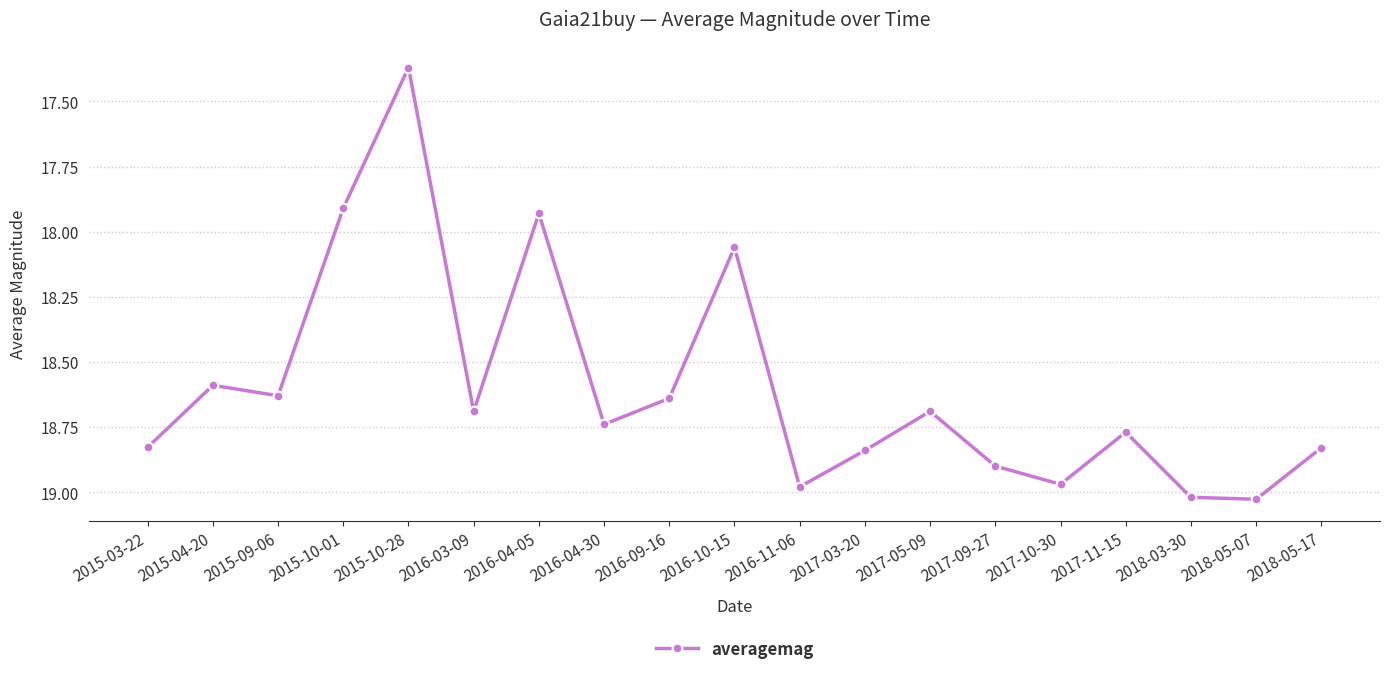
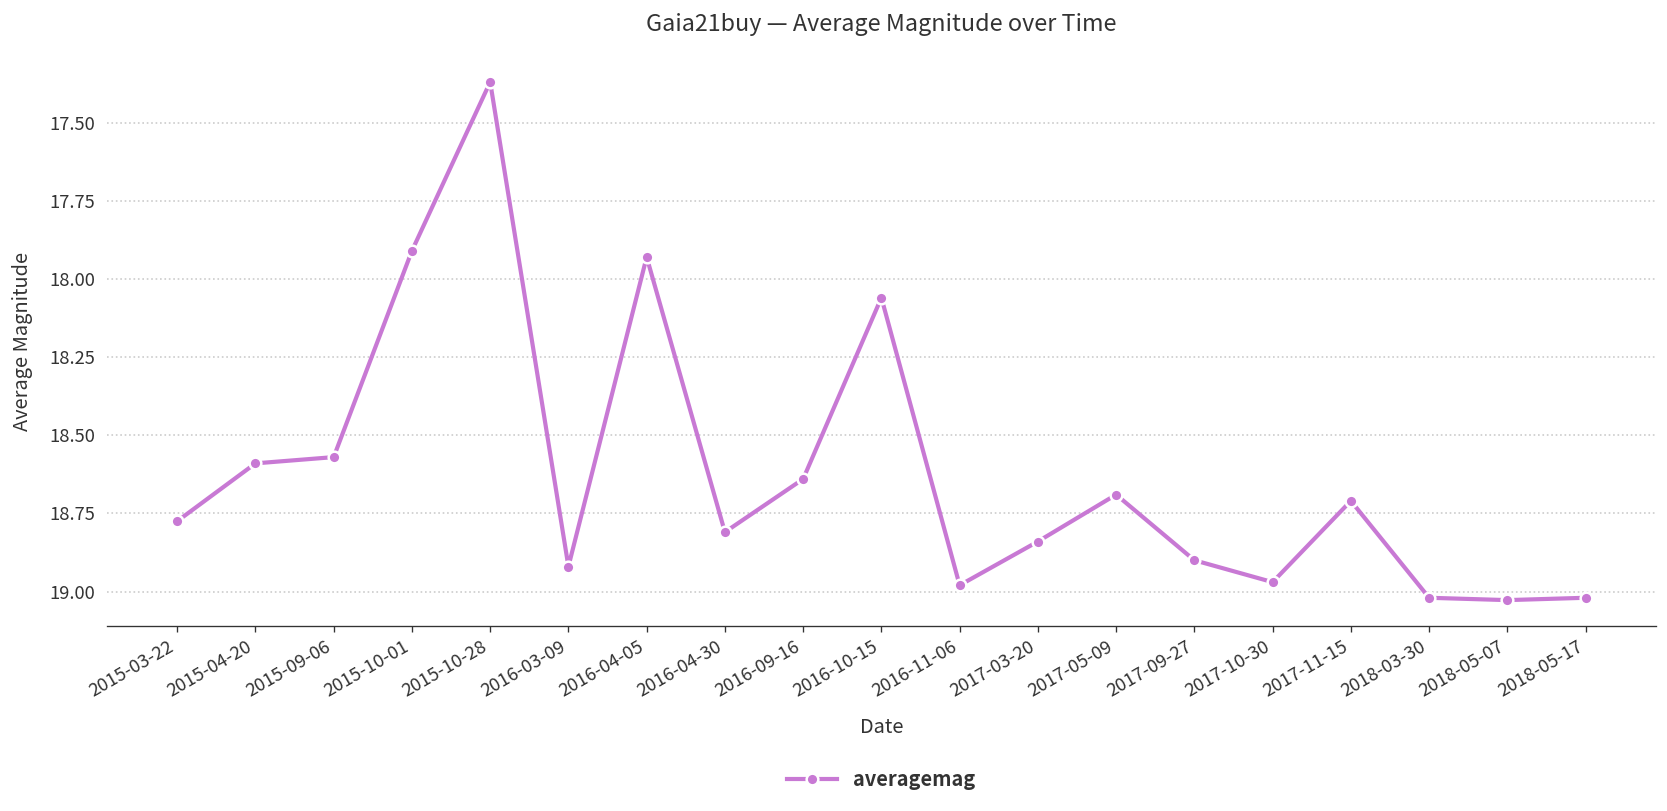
2015-03-22: 18.83 -> 18.78
2015-09-06: 18.63 -> 18.57
2016-03-09: 18.69 -> 18.92
2016-04-30: 18.74 -> 18.81
2017-11-15: 18.77 -> 18.71
2018-05-17: 18.83 -> 19.02
